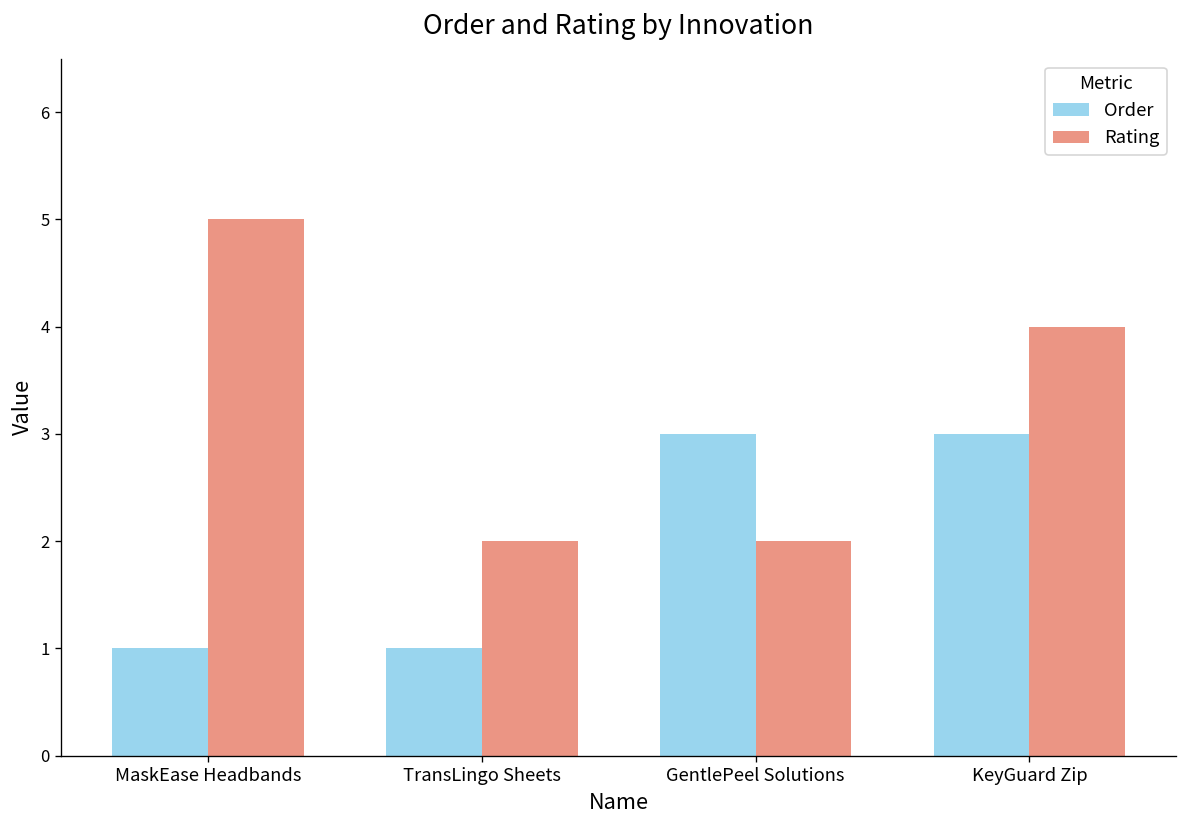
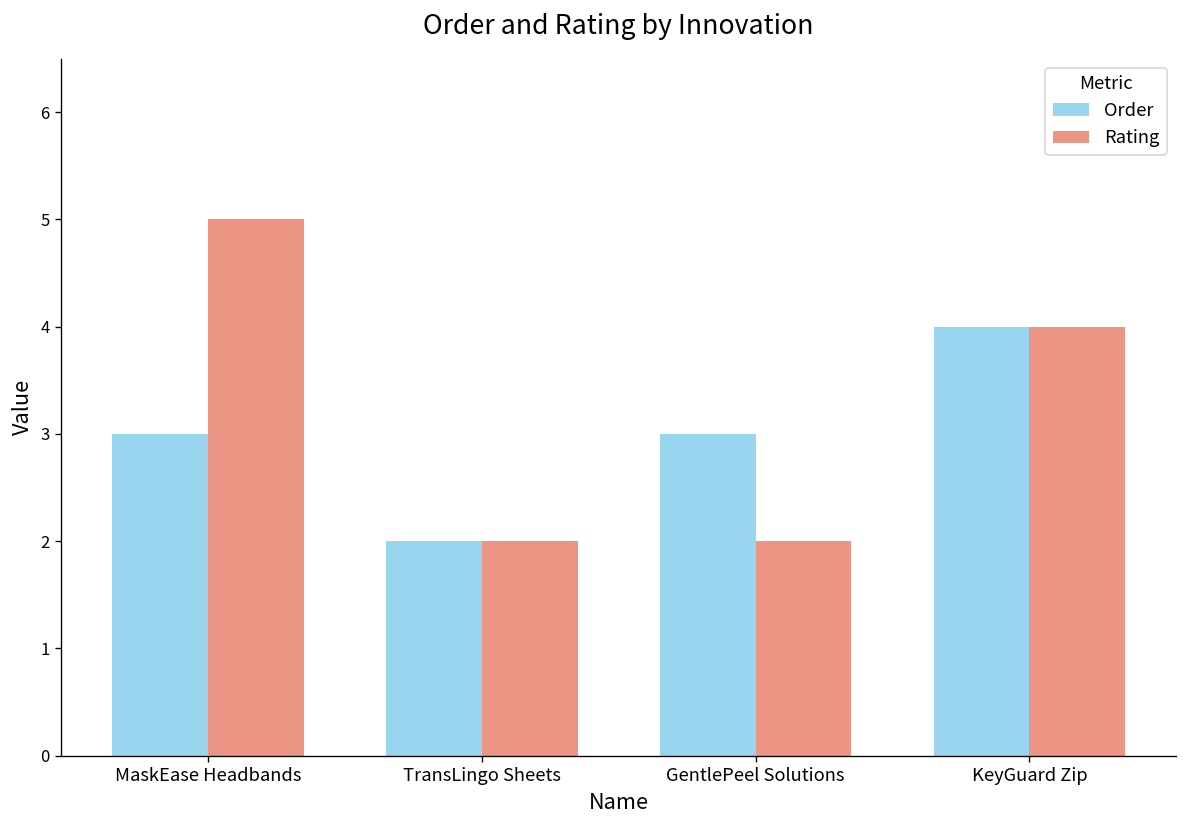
Order, MaskEase Headbands: 1 -> 3
Order, TransLingo Sheets: 1 -> 2
Order, KeyGuard Zip: 3 -> 4
